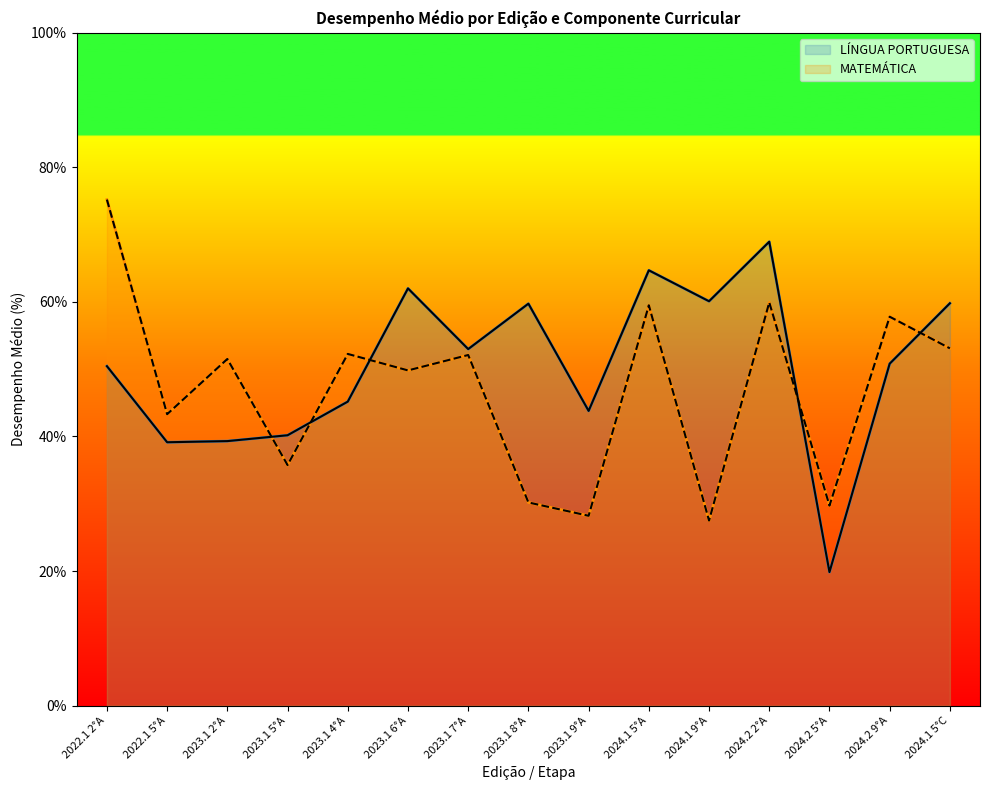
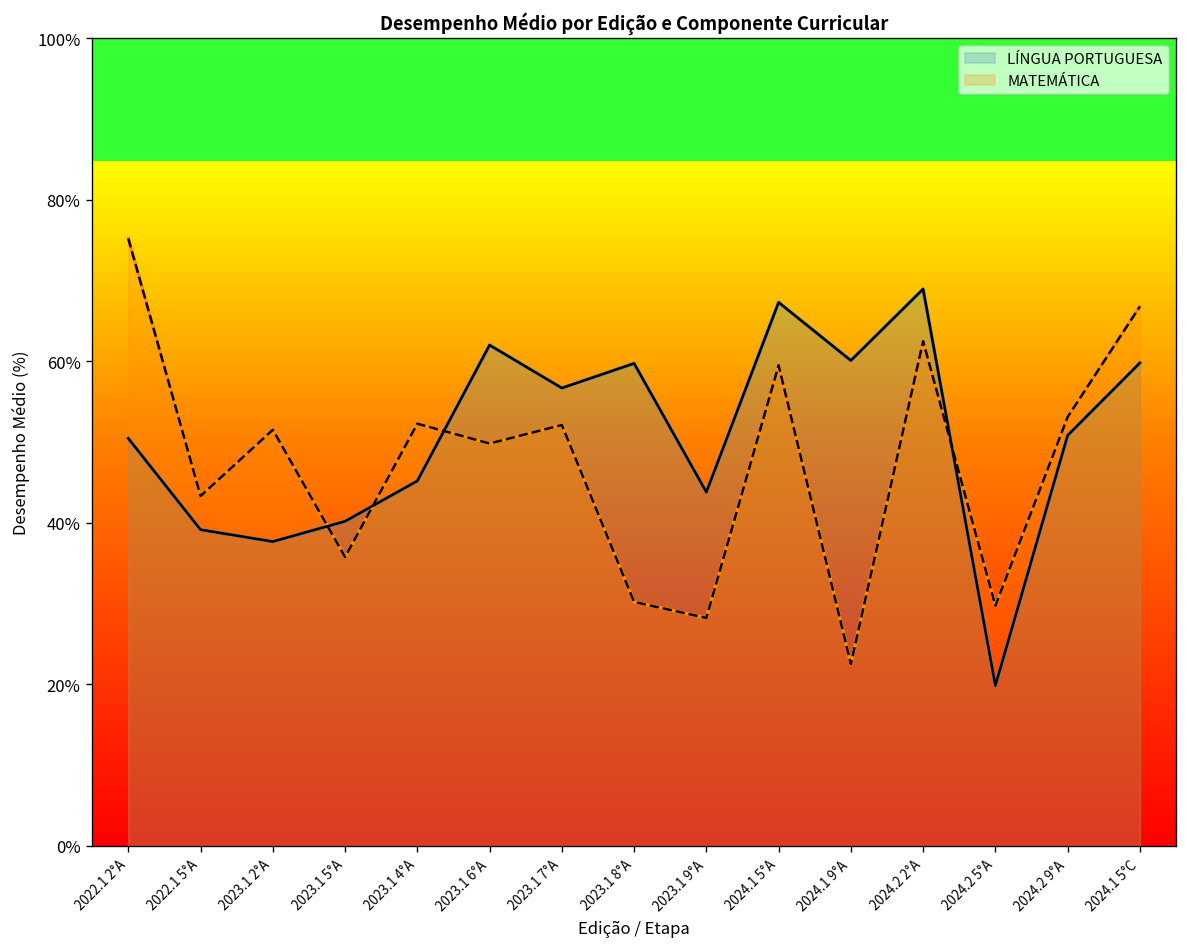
LÍNGUA PORTUGUESA, 2023.1 2°A: 39% -> 38%
LÍNGUA PORTUGUESA, 2023.1 7°A: 53% -> 57%
LÍNGUA PORTUGUESA, 2024.1 5°A: 65% -> 67%
MATEMÁTICA, 2024.1 9°A: 28% -> 23%
MATEMÁTICA, 2024.2 2°A: 60% -> 62%
MATEMÁTICA, 2024.2 9°A: 58% -> 53%
MATEMÁTICA, 2024.1 5°C: 53% -> 67%
